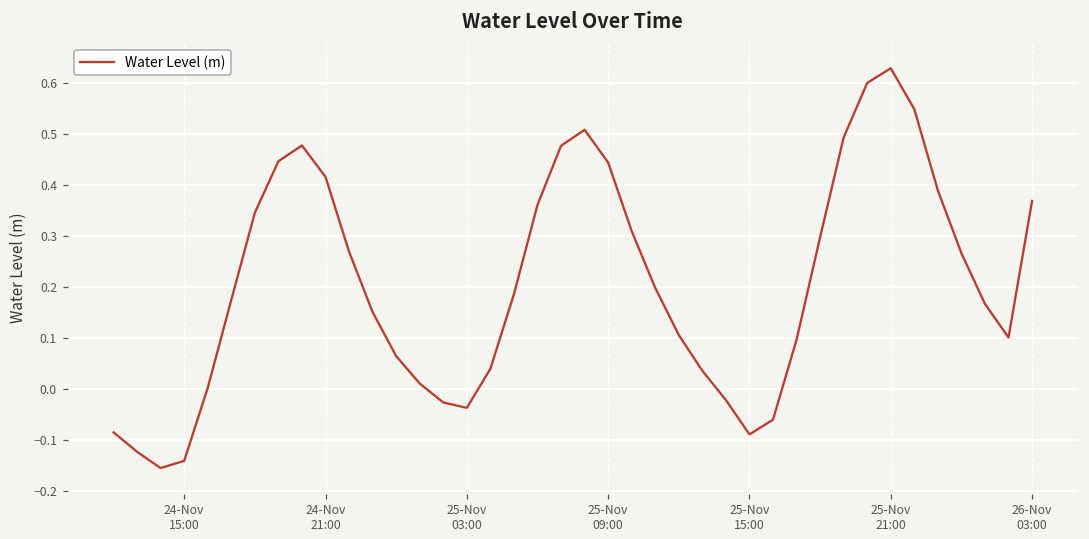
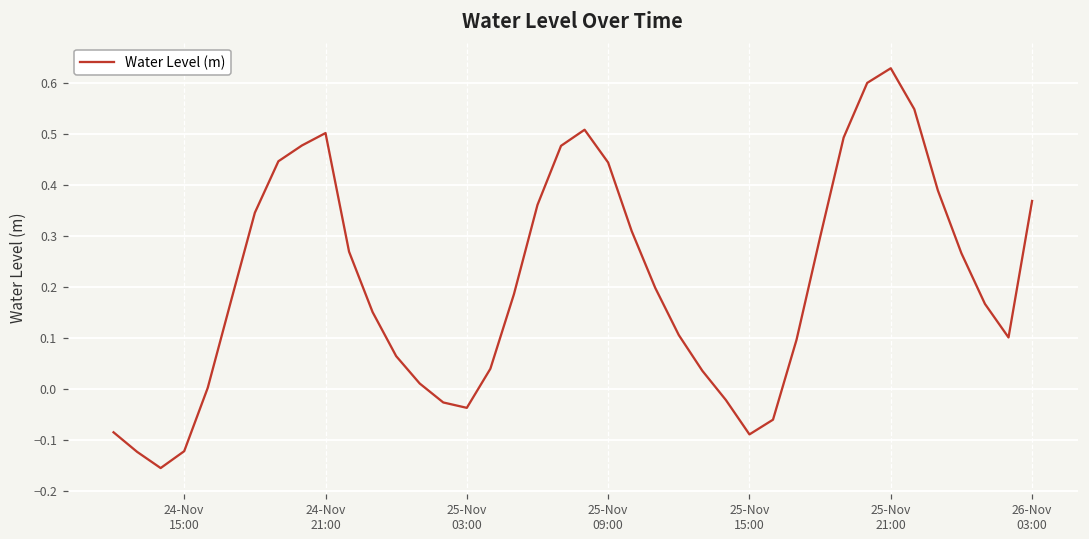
24-Nov 15:00: -0.14 -> -0.12
24-Nov 21:00: 0.42 -> 0.50
